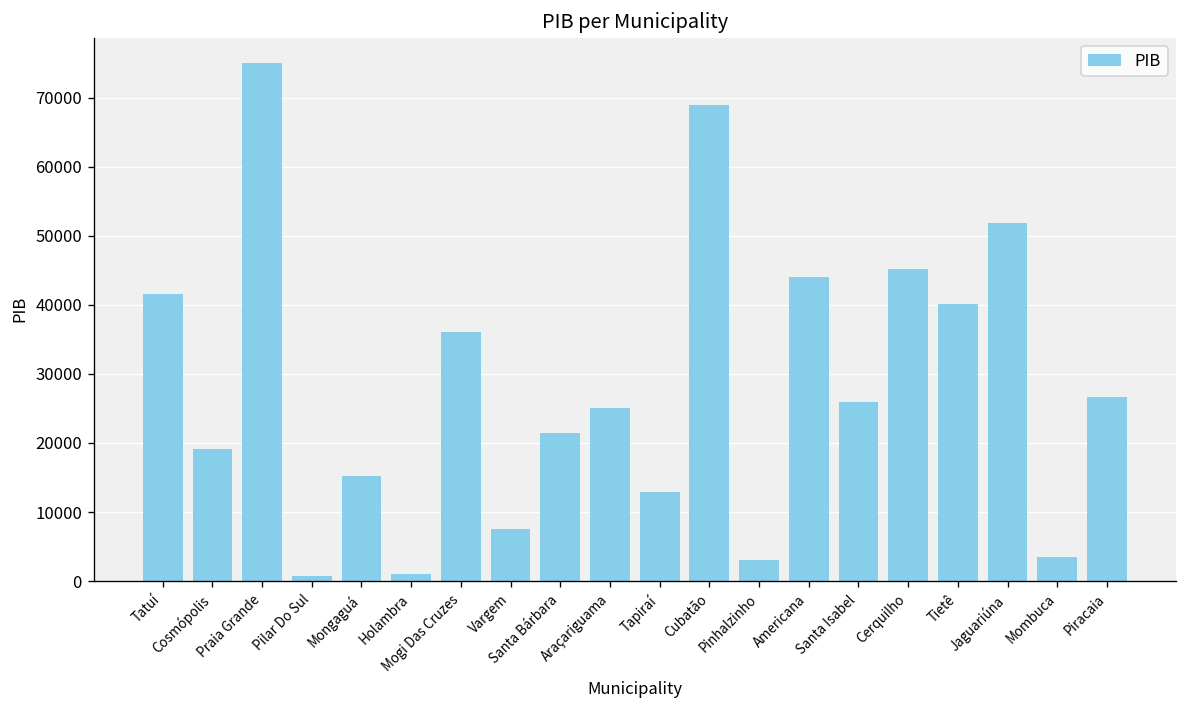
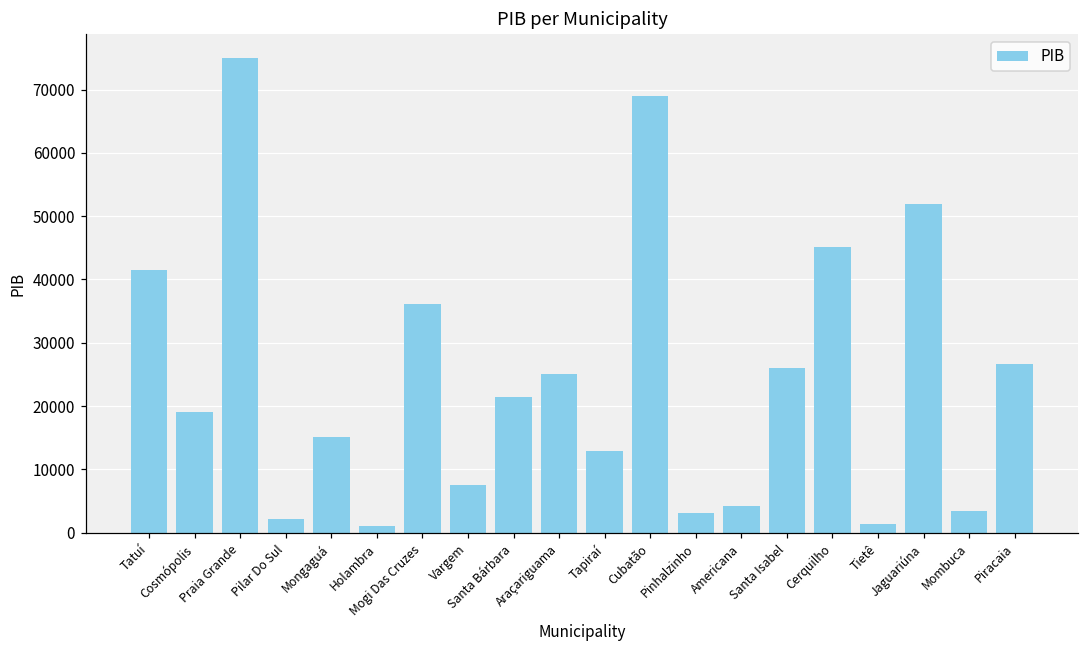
Pilar Do Sul: 1000 -> 2000
Americana: 44000 -> 4000
Tietê: 40000 -> 1000
